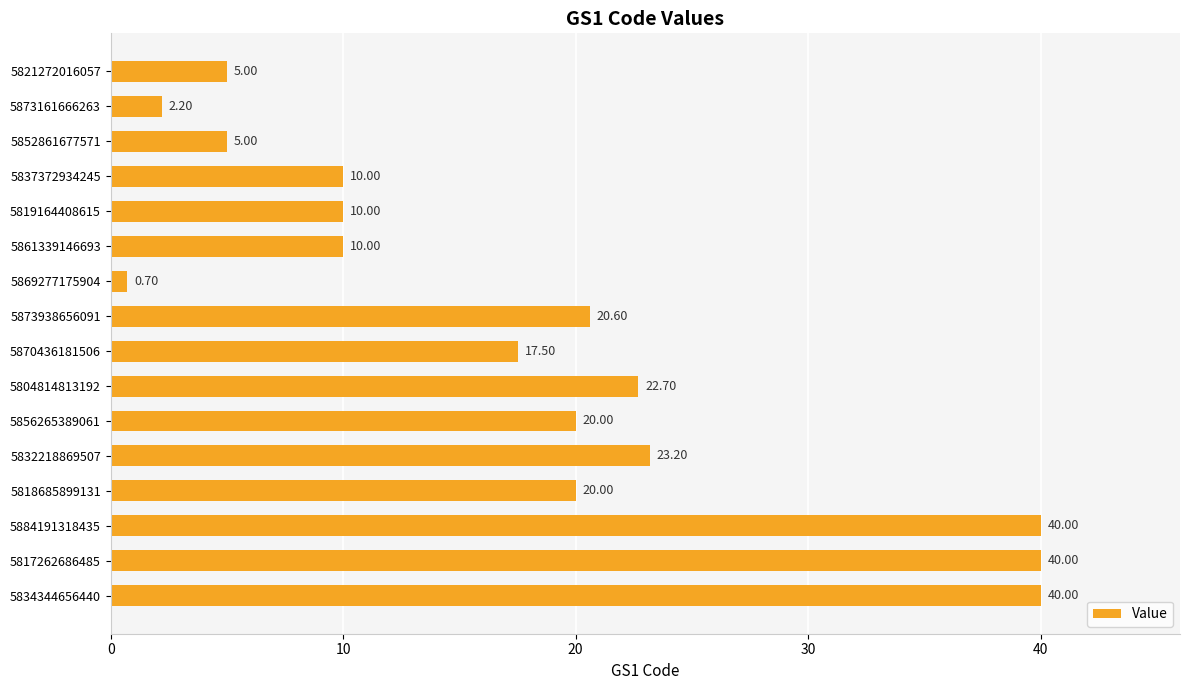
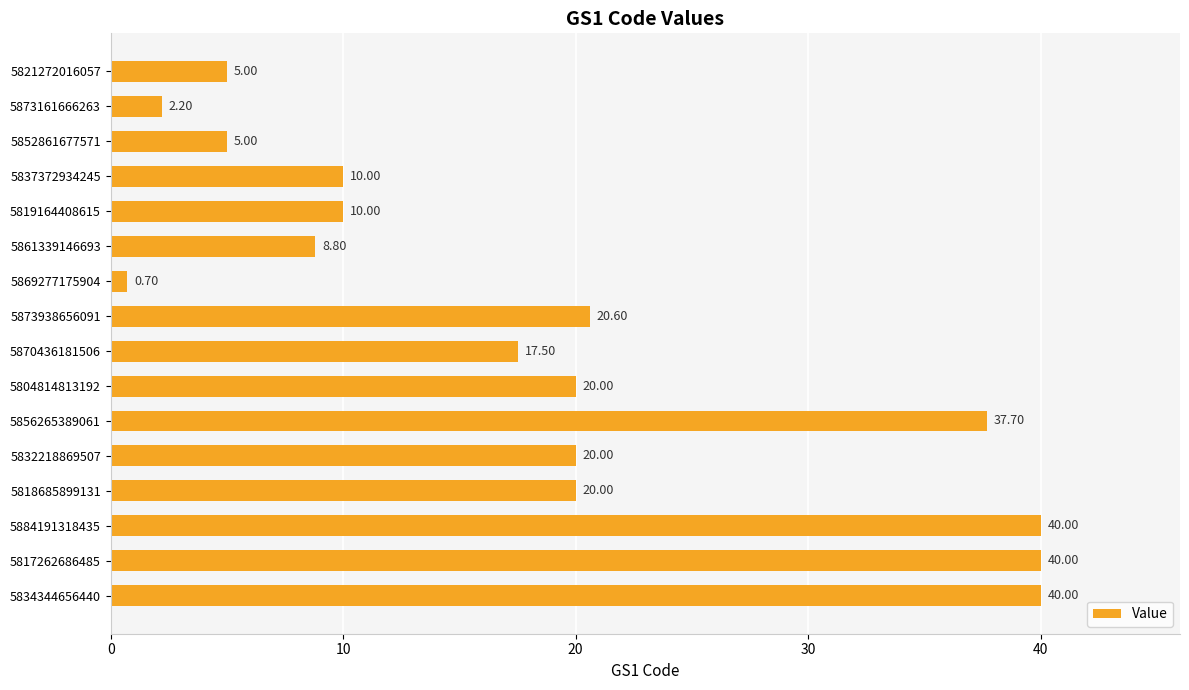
5861339146693: 10.00 -> 8.80
5804814813192: 22.70 -> 20.00
5856265389061: 20.00 -> 37.70
5832218869507: 23.20 -> 20.00
